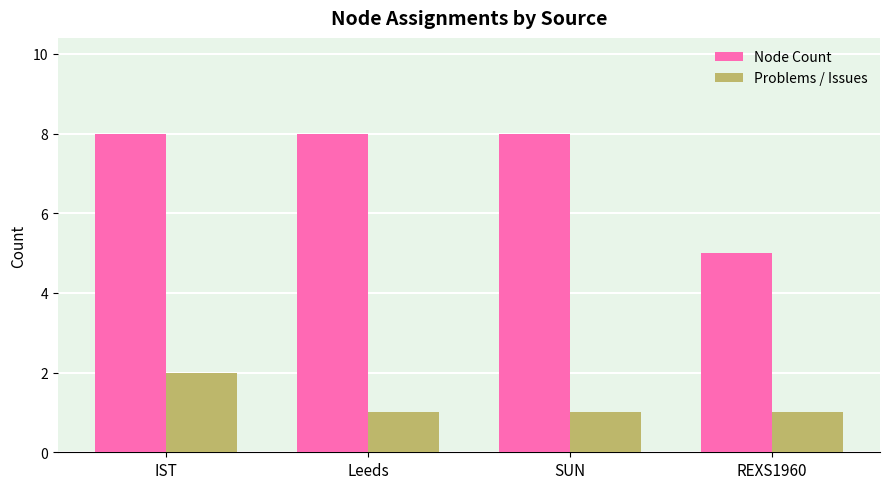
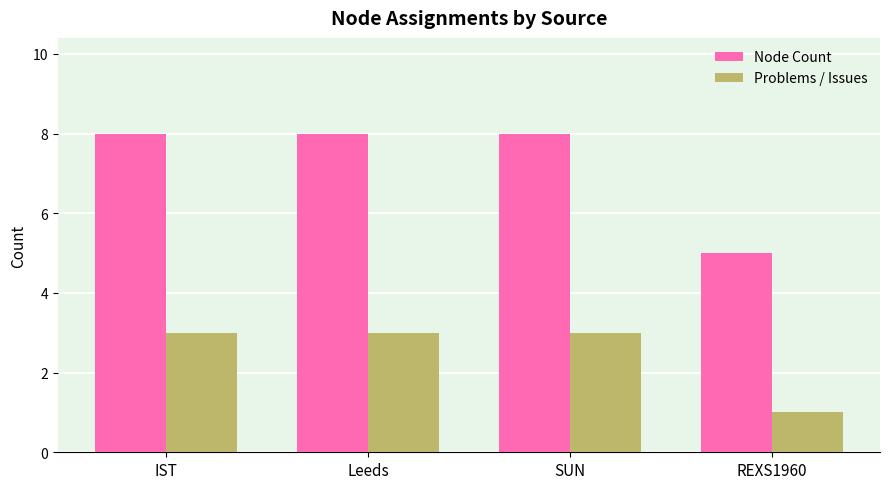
Problems / Issues, IST: 2 -> 3
Problems / Issues, Leeds: 1 -> 3
Problems / Issues, SUN: 1 -> 3
